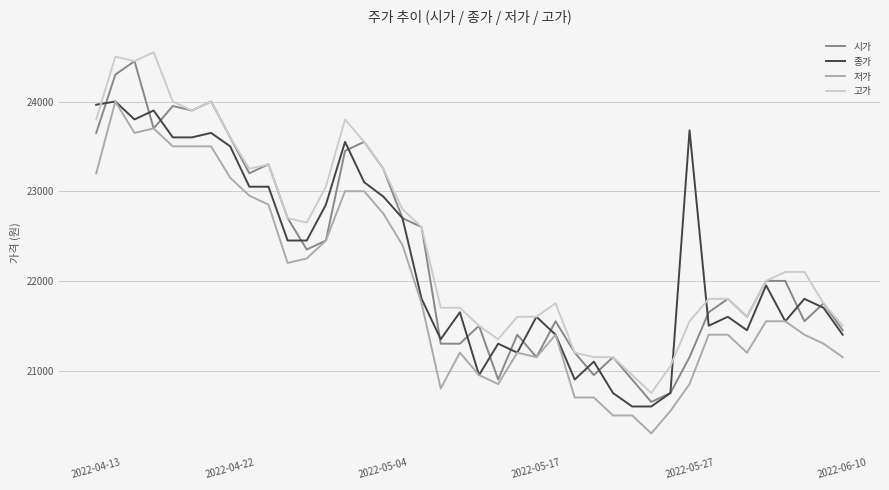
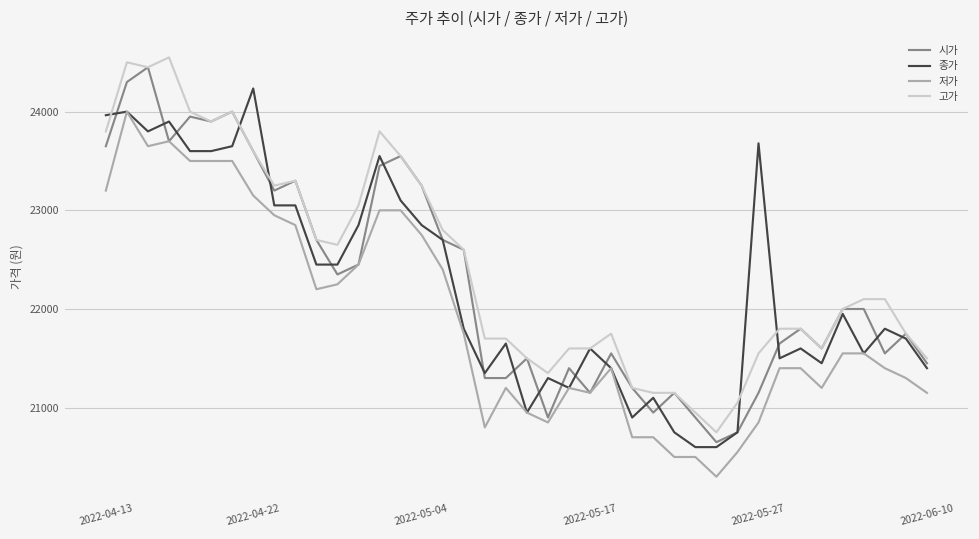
종가, 2022-04-22: 23500 -> 24200
종가, 2022-05-04: 22940 -> 22850
